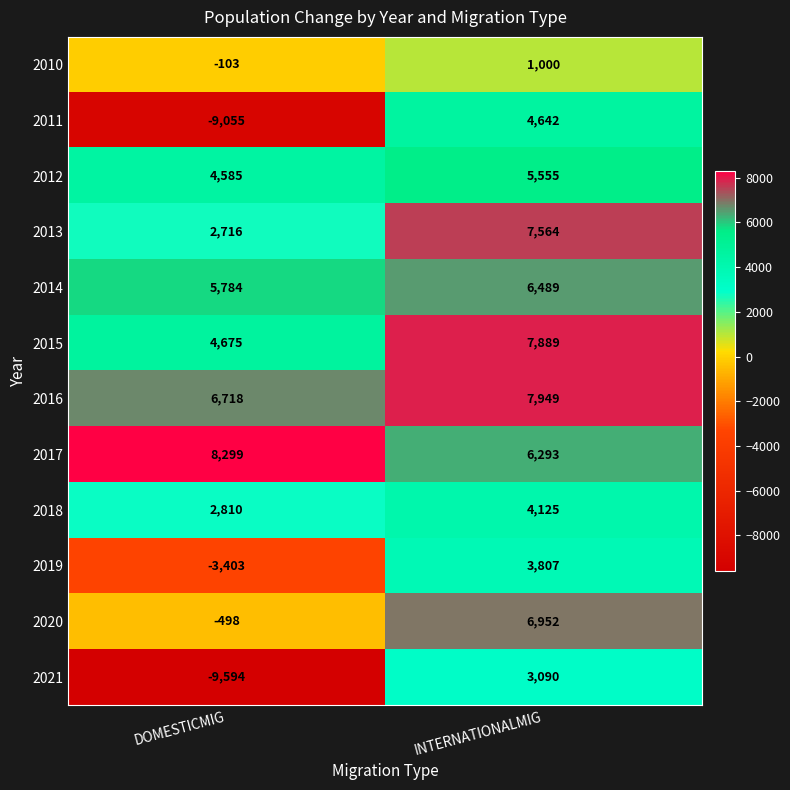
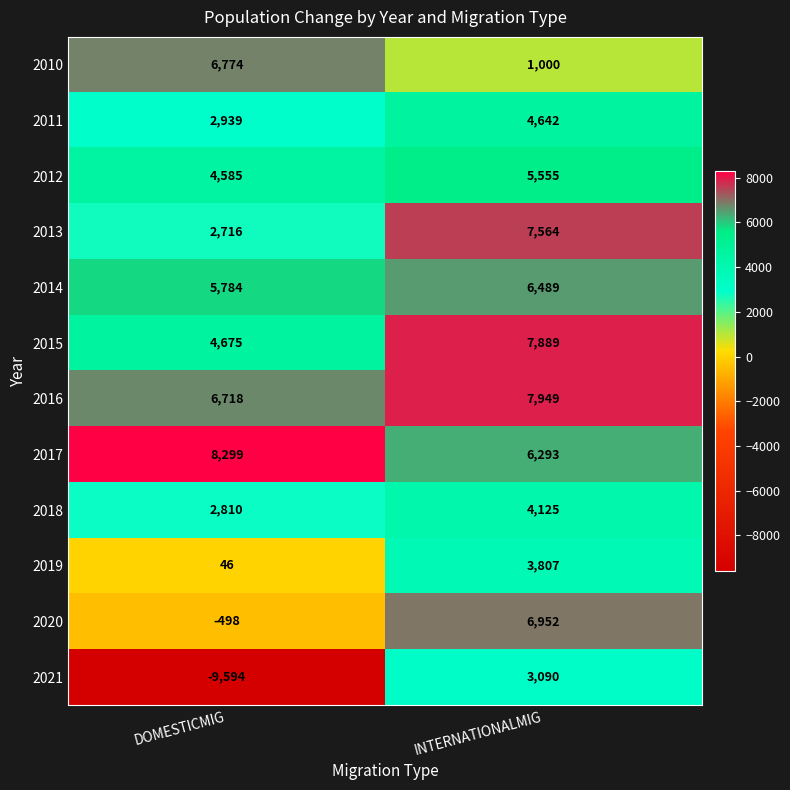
2010, DOMESTICMIG: -103 -> 6,774
2011, DOMESTICMIG: -9,055 -> 2,939
2019, DOMESTICMIG: -3,403 -> 46
